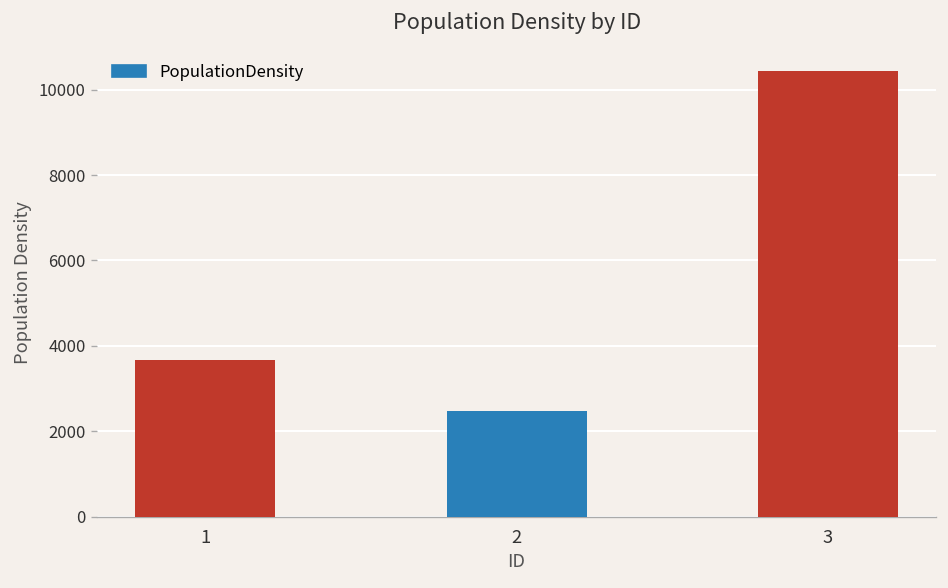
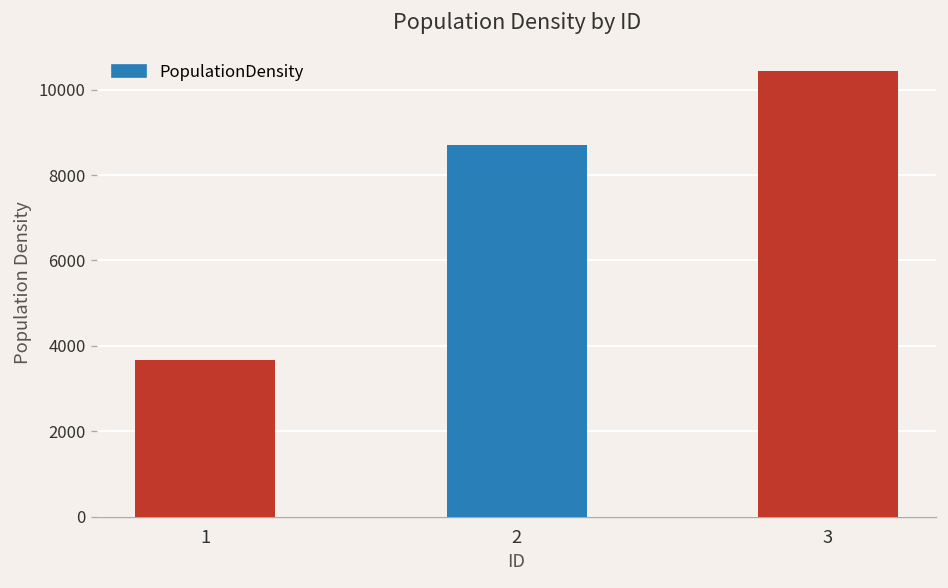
2: 2500 -> 8700
